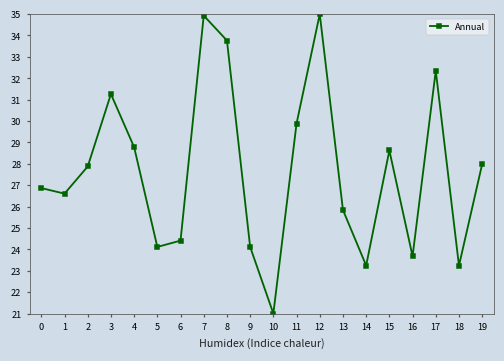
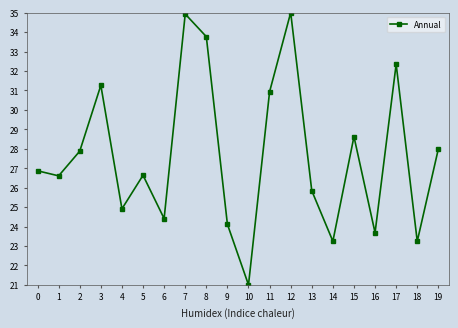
4: 28.8 -> 24.9
5: 24.1 -> 26.6
11: 29.9 -> 30.9
